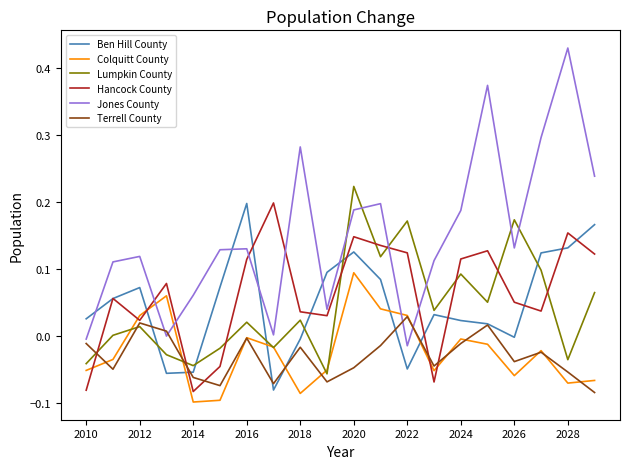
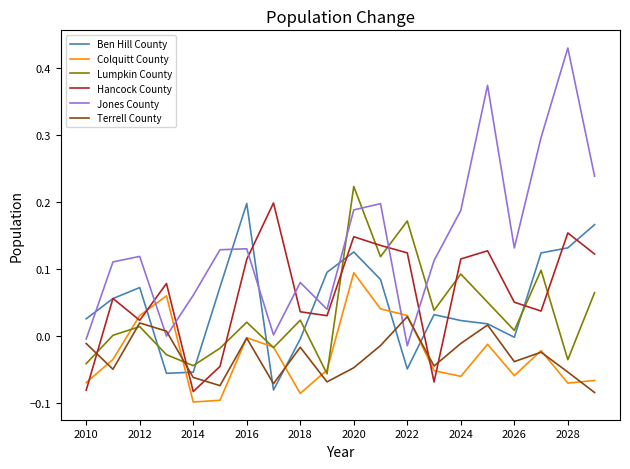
Colquitt County, 2010: -0.05 -> -0.07
Jones County, 2018: 0.28 -> 0.08
Colquitt County, 2024: 0.00 -> -0.06
Lumpkin County, 2026: 0.17 -> 0.01
